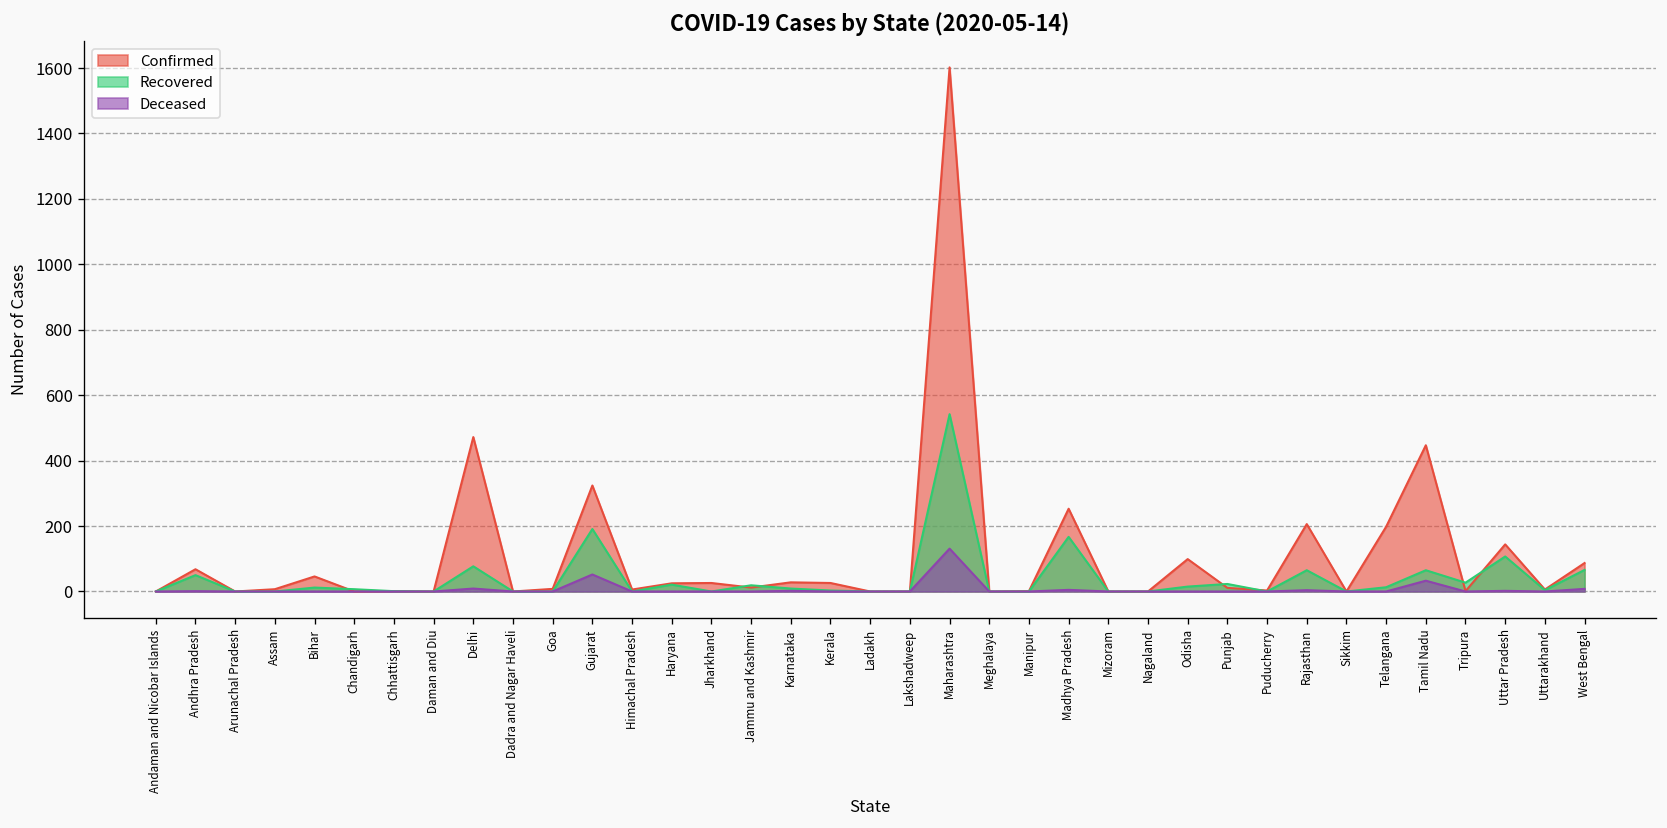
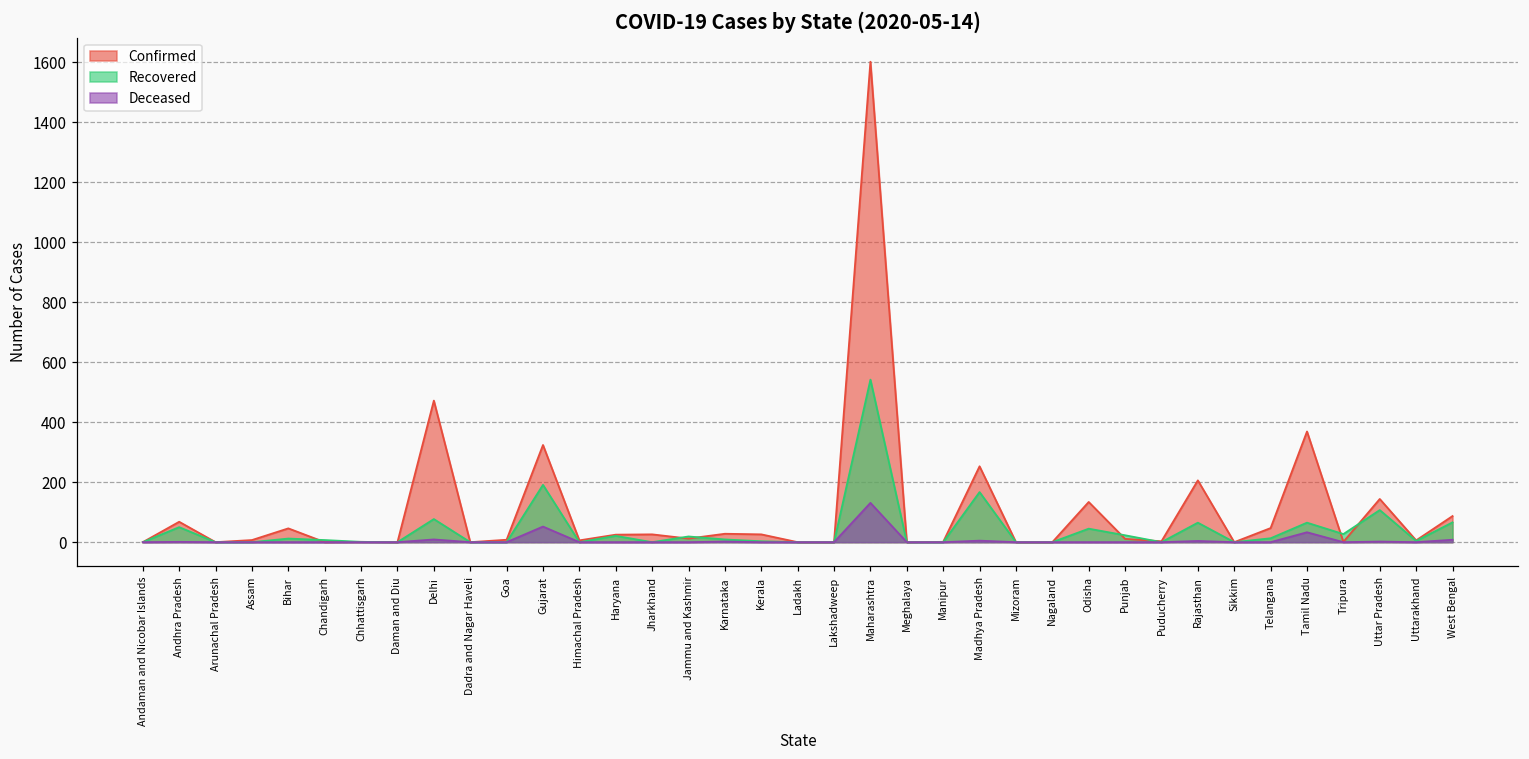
Confirmed, Odisha: 100 -> 130
Recovered, Odisha: 20 -> 50
Confirmed, Telangana: 200 -> 50
Confirmed, Tamil Nadu: 450 -> 370
